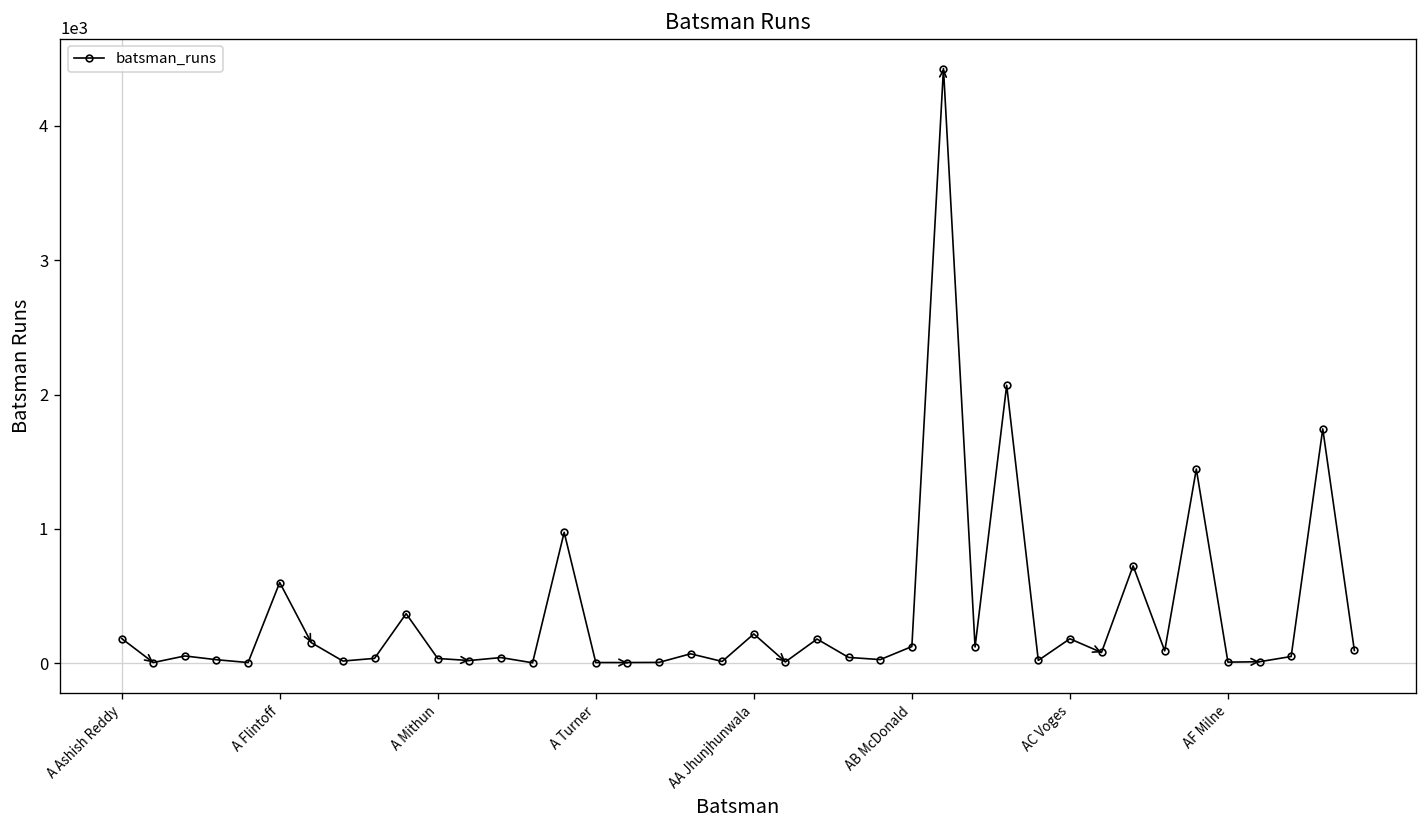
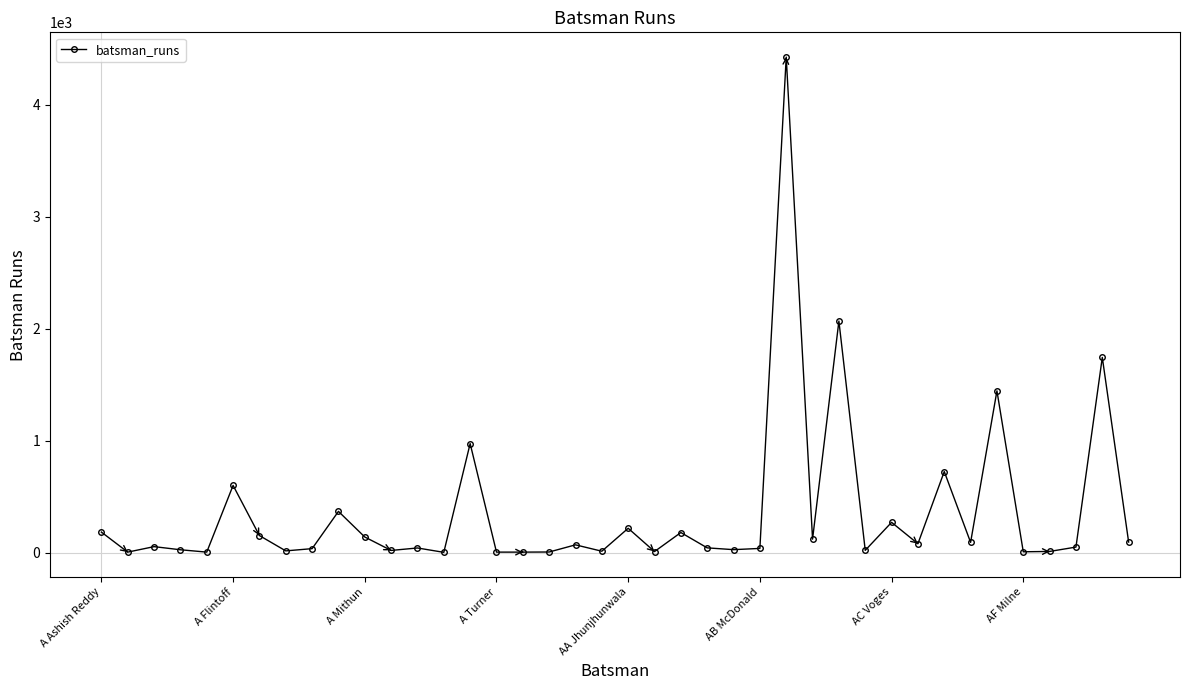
A Mithun: 30 -> 140
AB McDonald: 120 -> 40
AC Voges: 180 -> 270
